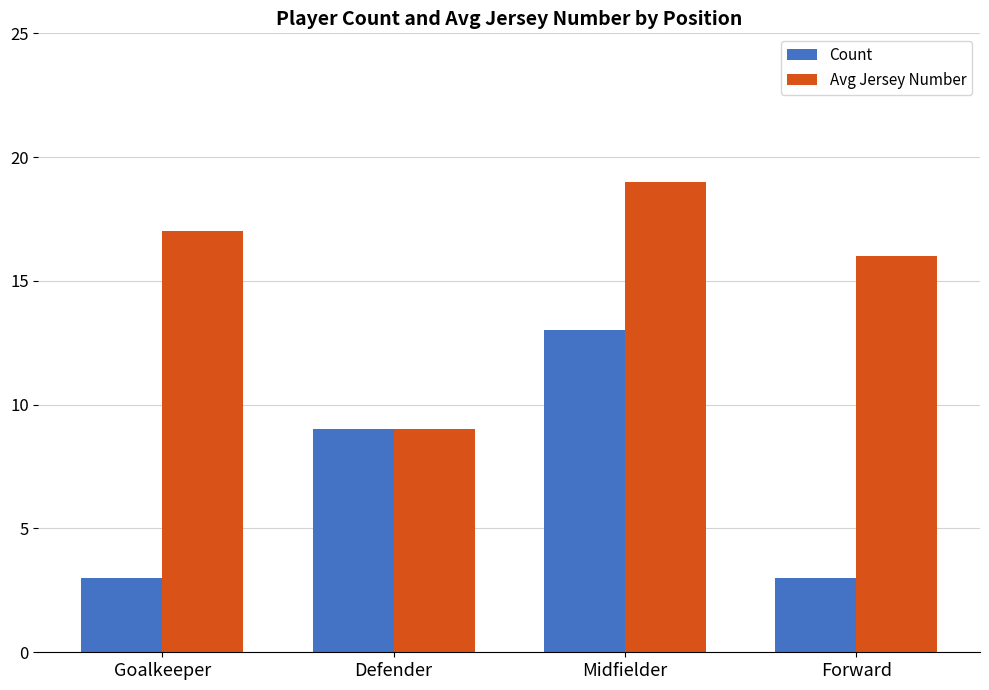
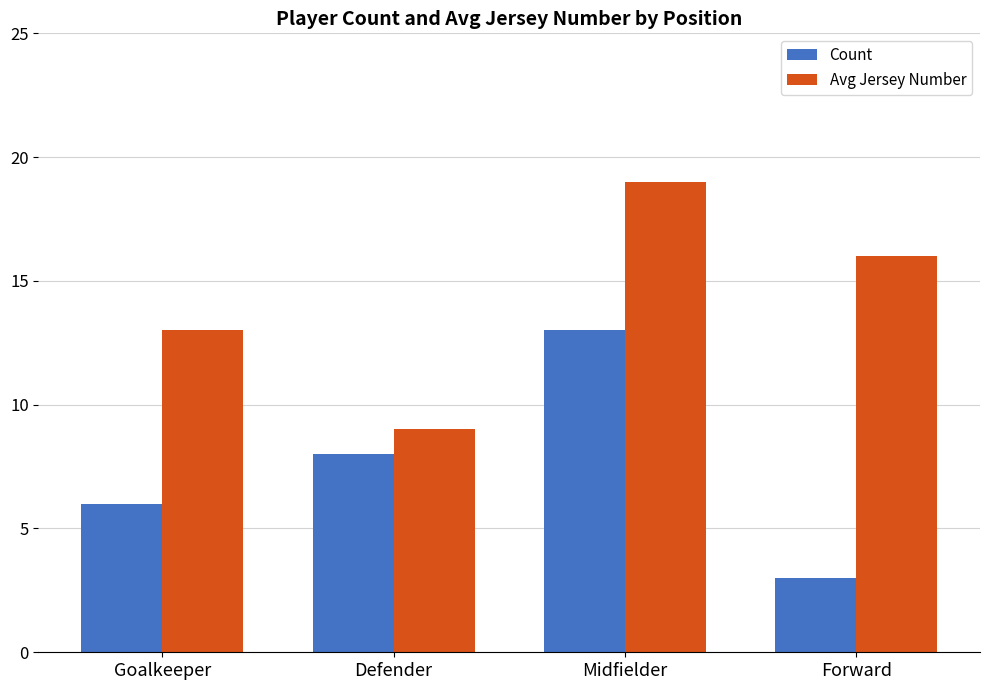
Count, Goalkeeper: 3 -> 6
Avg Jersey Number, Goalkeeper: 17 -> 13
Count, Defender: 9 -> 8
